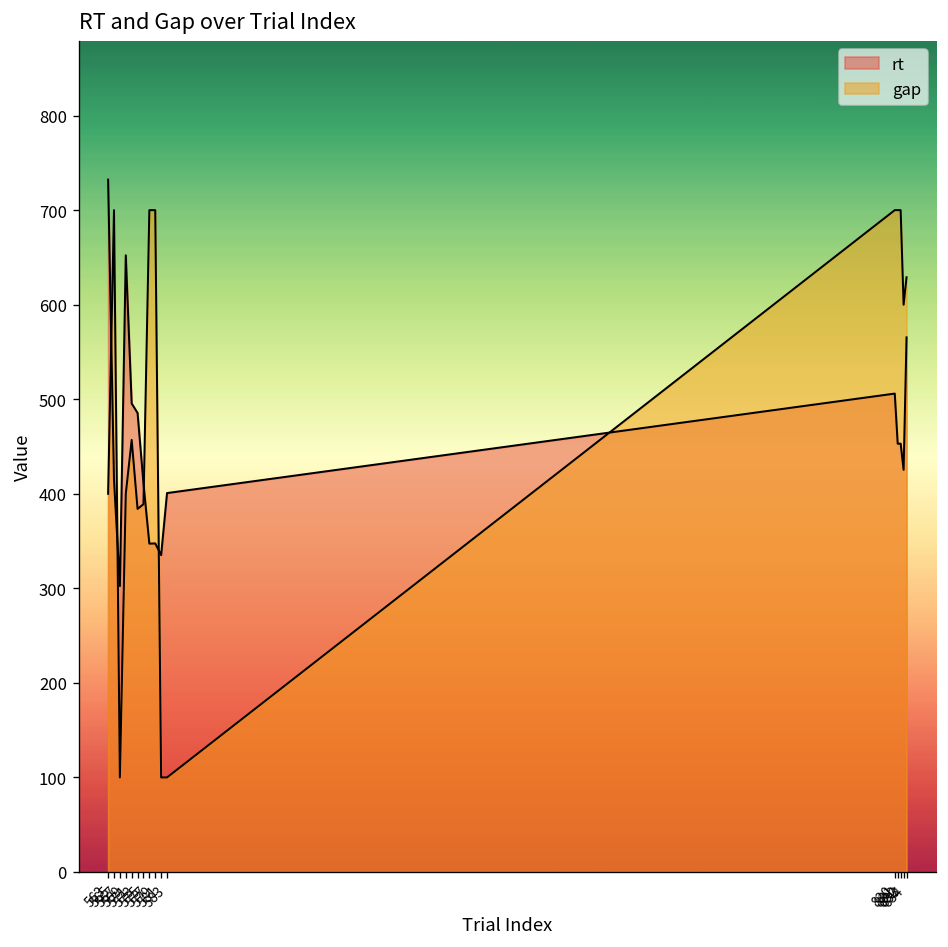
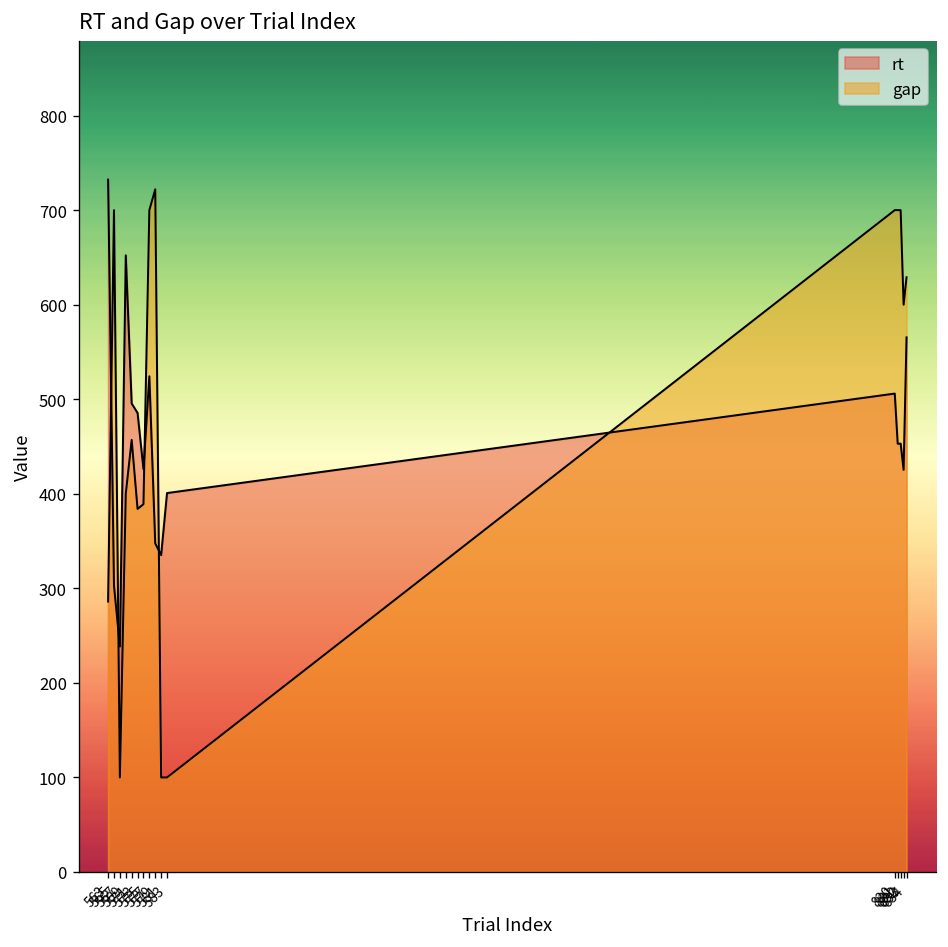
gap, 563: 400 -> 290
rt, 565: 410 -> 300
rt, 567: 300 -> 240
rt, 575: 410 -> 430
rt, 577: 350 -> 520
gap, 579: 700 -> 720
